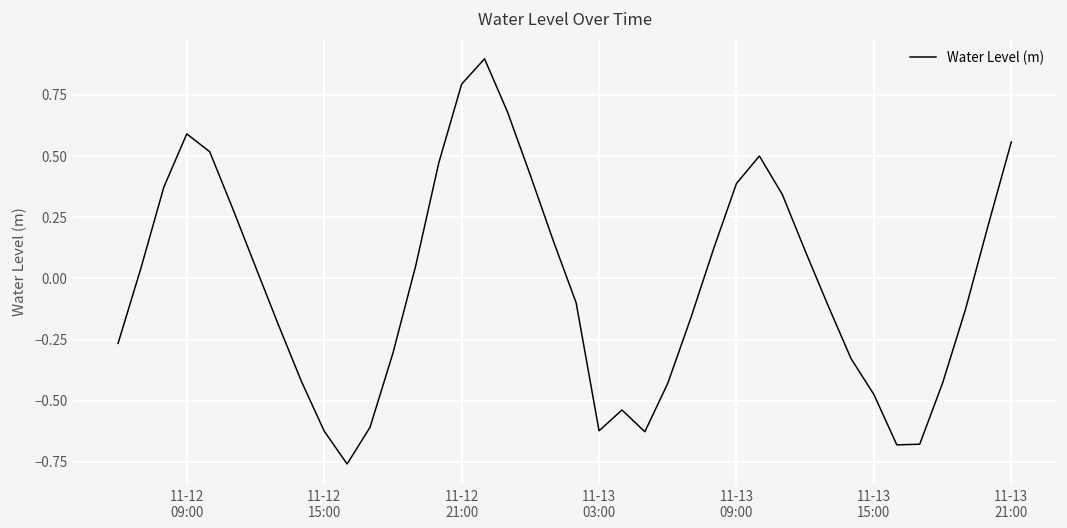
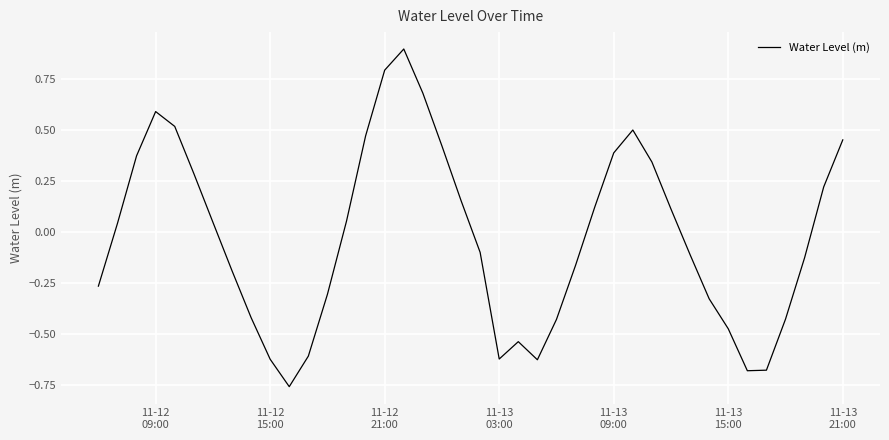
11-13 21:00: 0.56 -> 0.45
